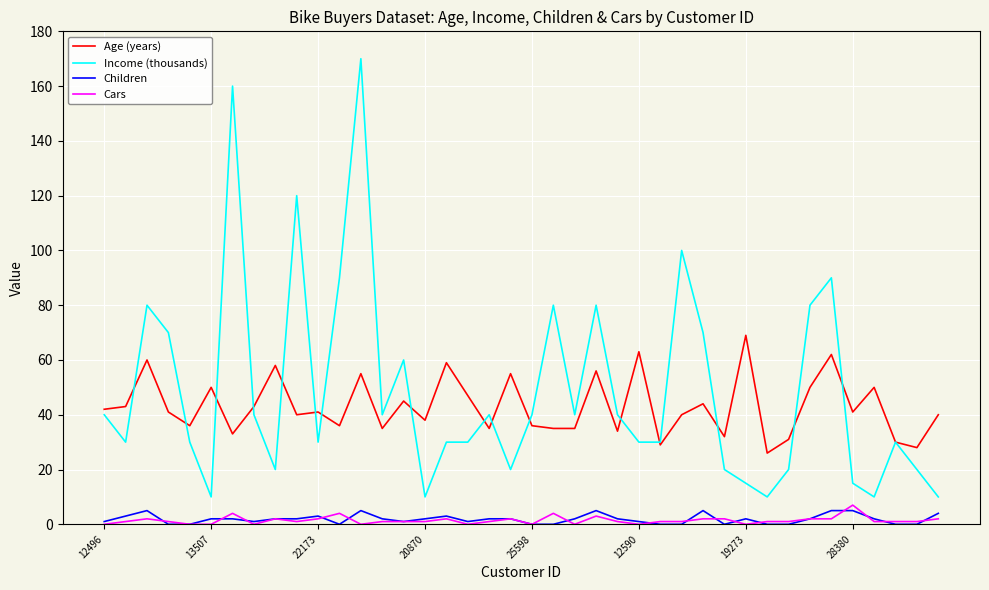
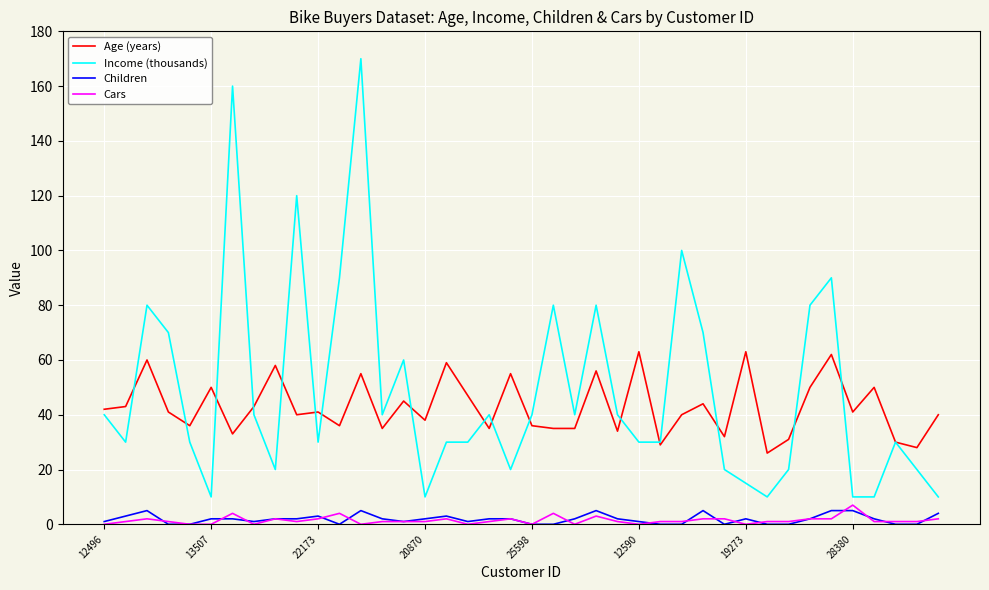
Age (years), 19273: 69 -> 63
Income (thousands), 28380: 15 -> 10
